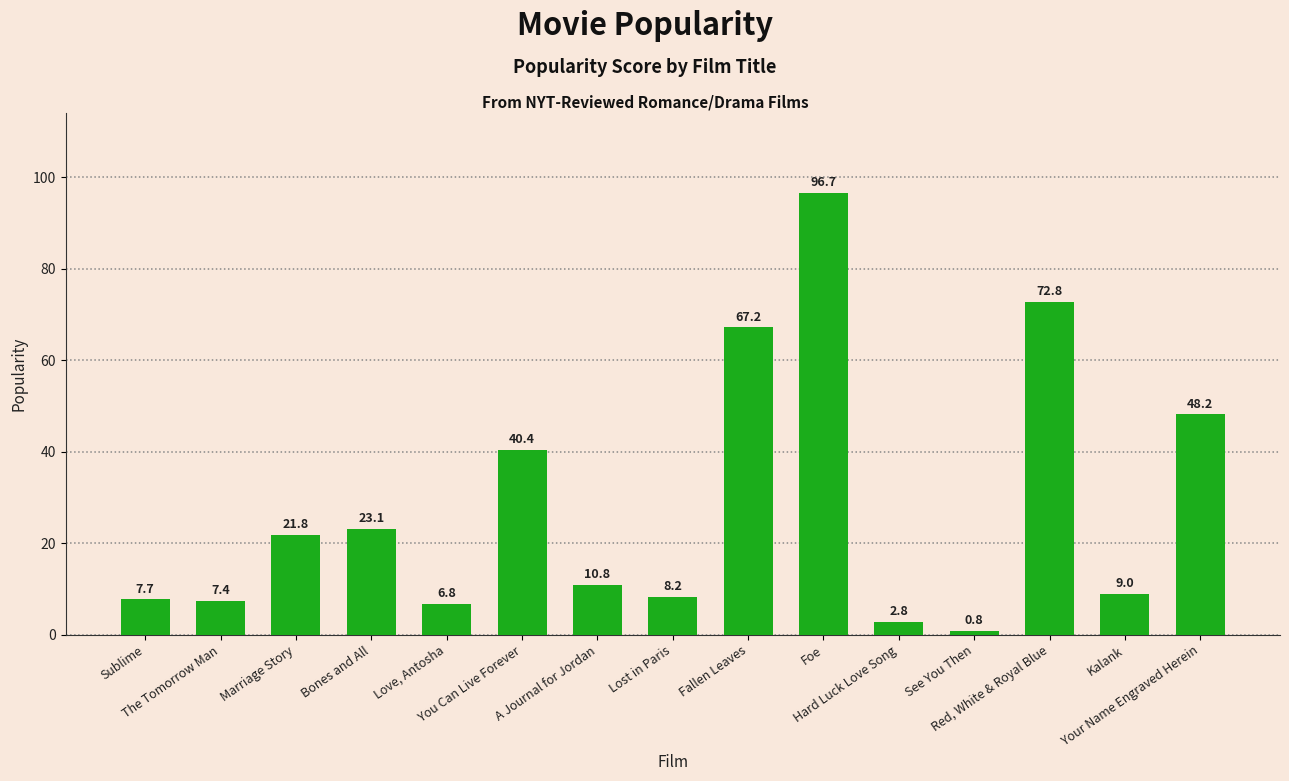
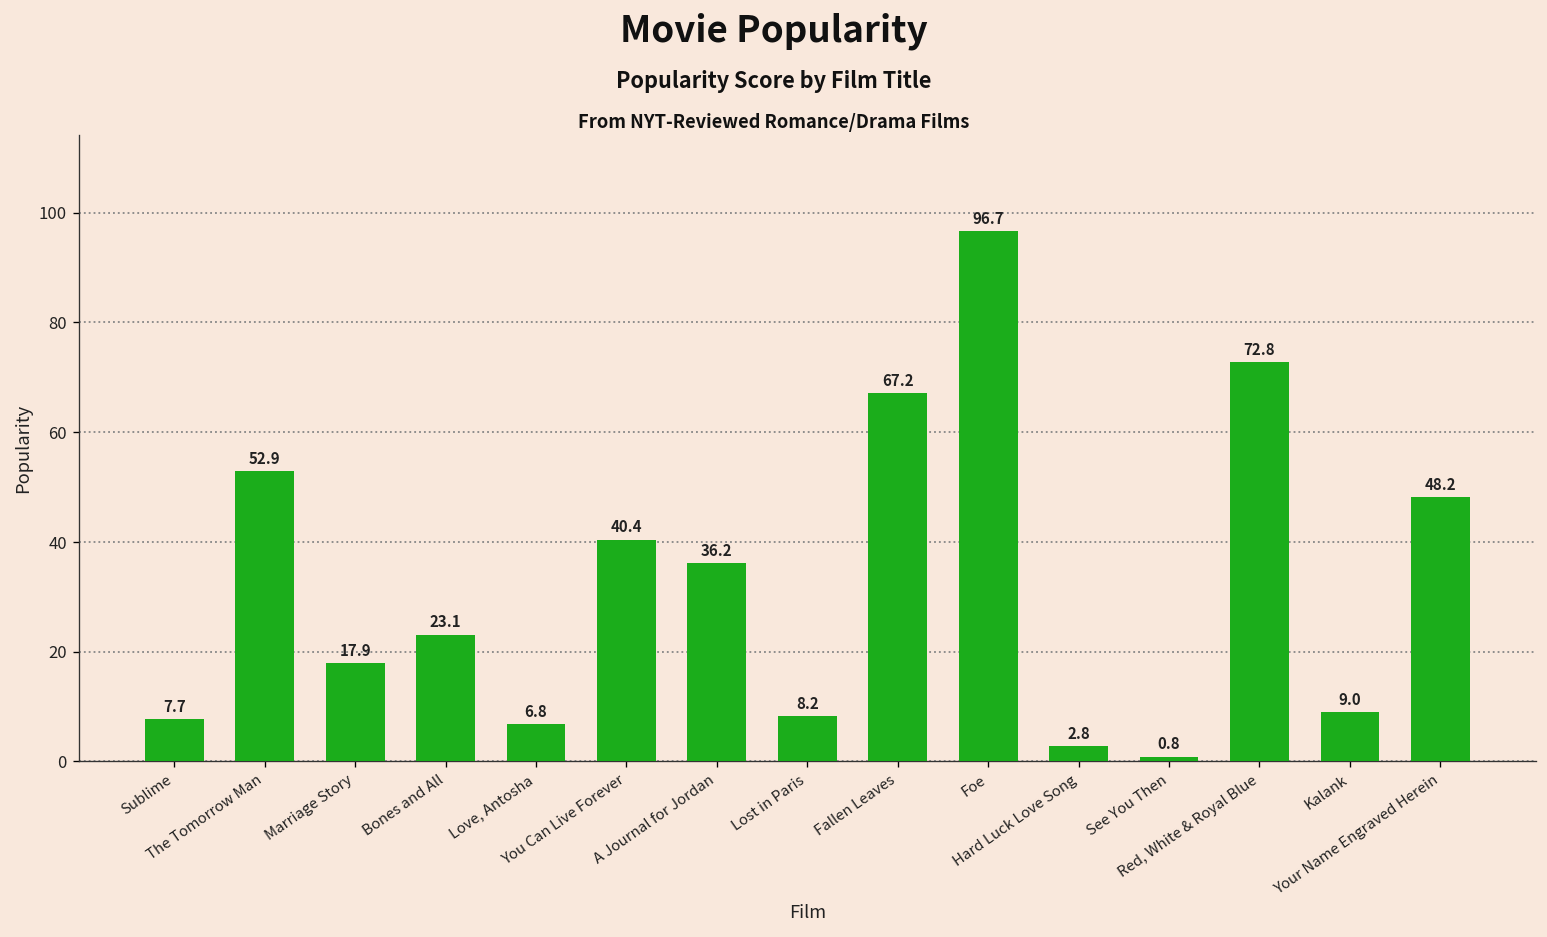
The Tomorrow Man: 7.4 -> 52.9
Marriage Story: 21.8 -> 17.9
A Journal for Jordan: 10.8 -> 36.2
